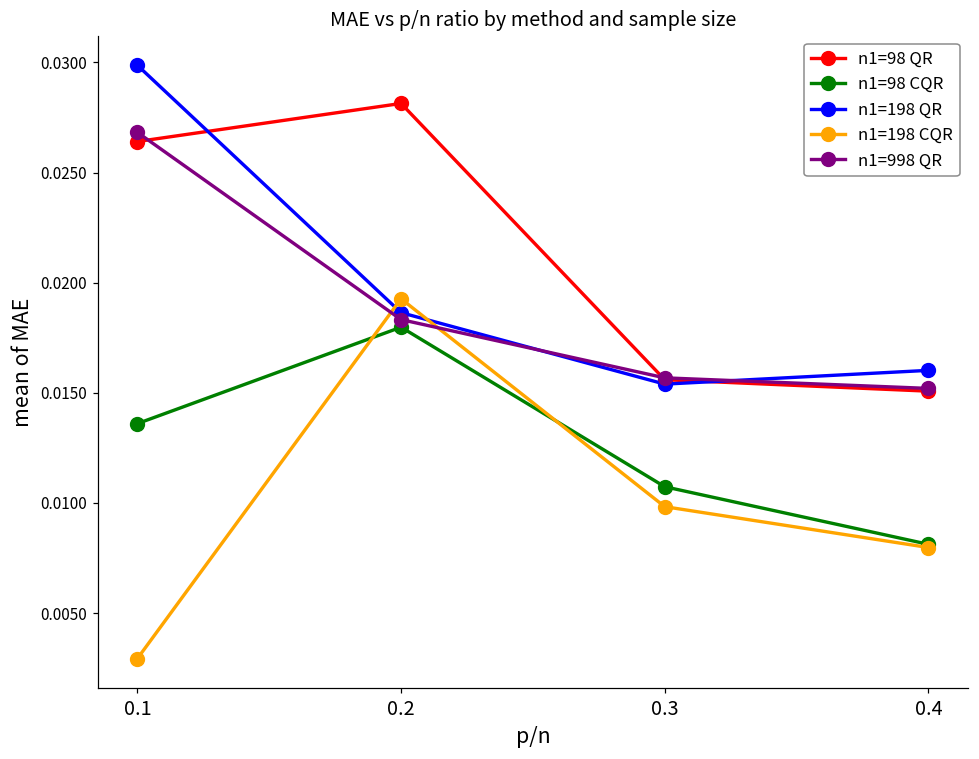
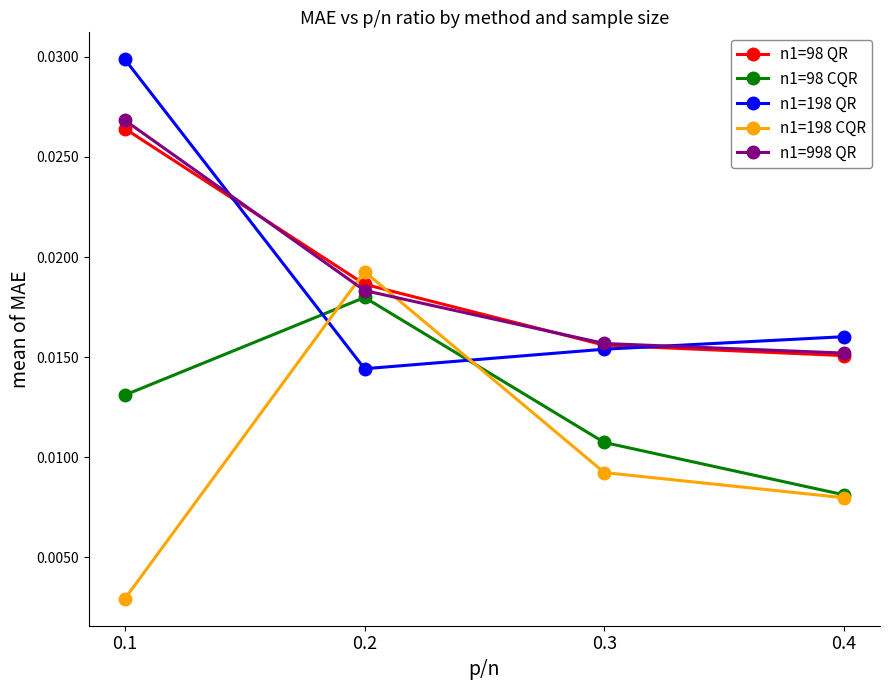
n1=98 CQR, 0.1: 0.0136 -> 0.0131
n1=98 QR, 0.2: 0.0281 -> 0.0186
n1=198 QR, 0.2: 0.0186 -> 0.0144
n1=198 CQR, 0.3: 0.0098 -> 0.0092
